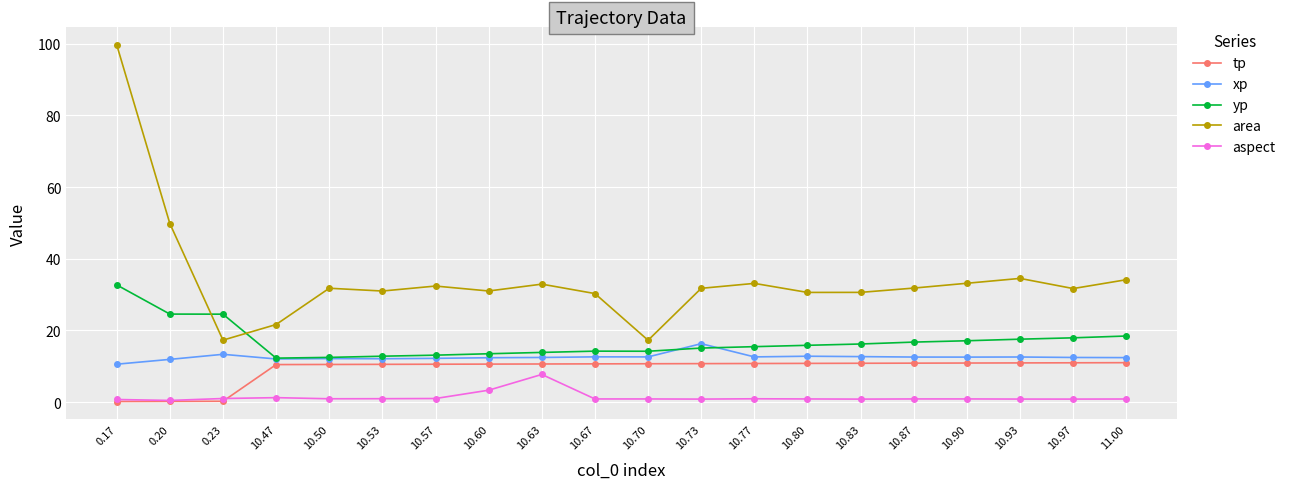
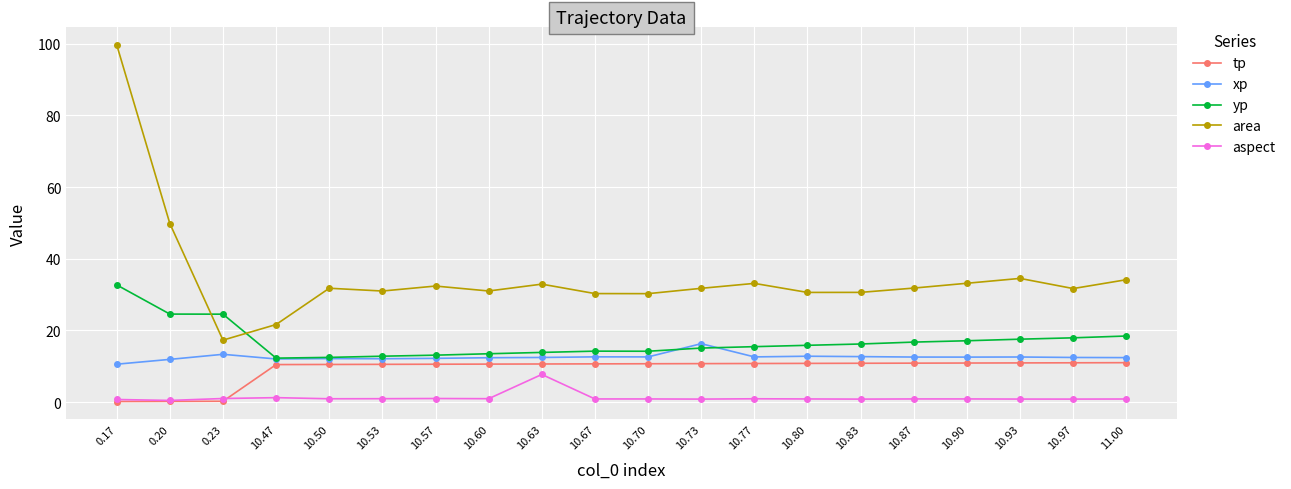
aspect, 10.60: 3 -> 1
area, 10.70: 17 -> 30
